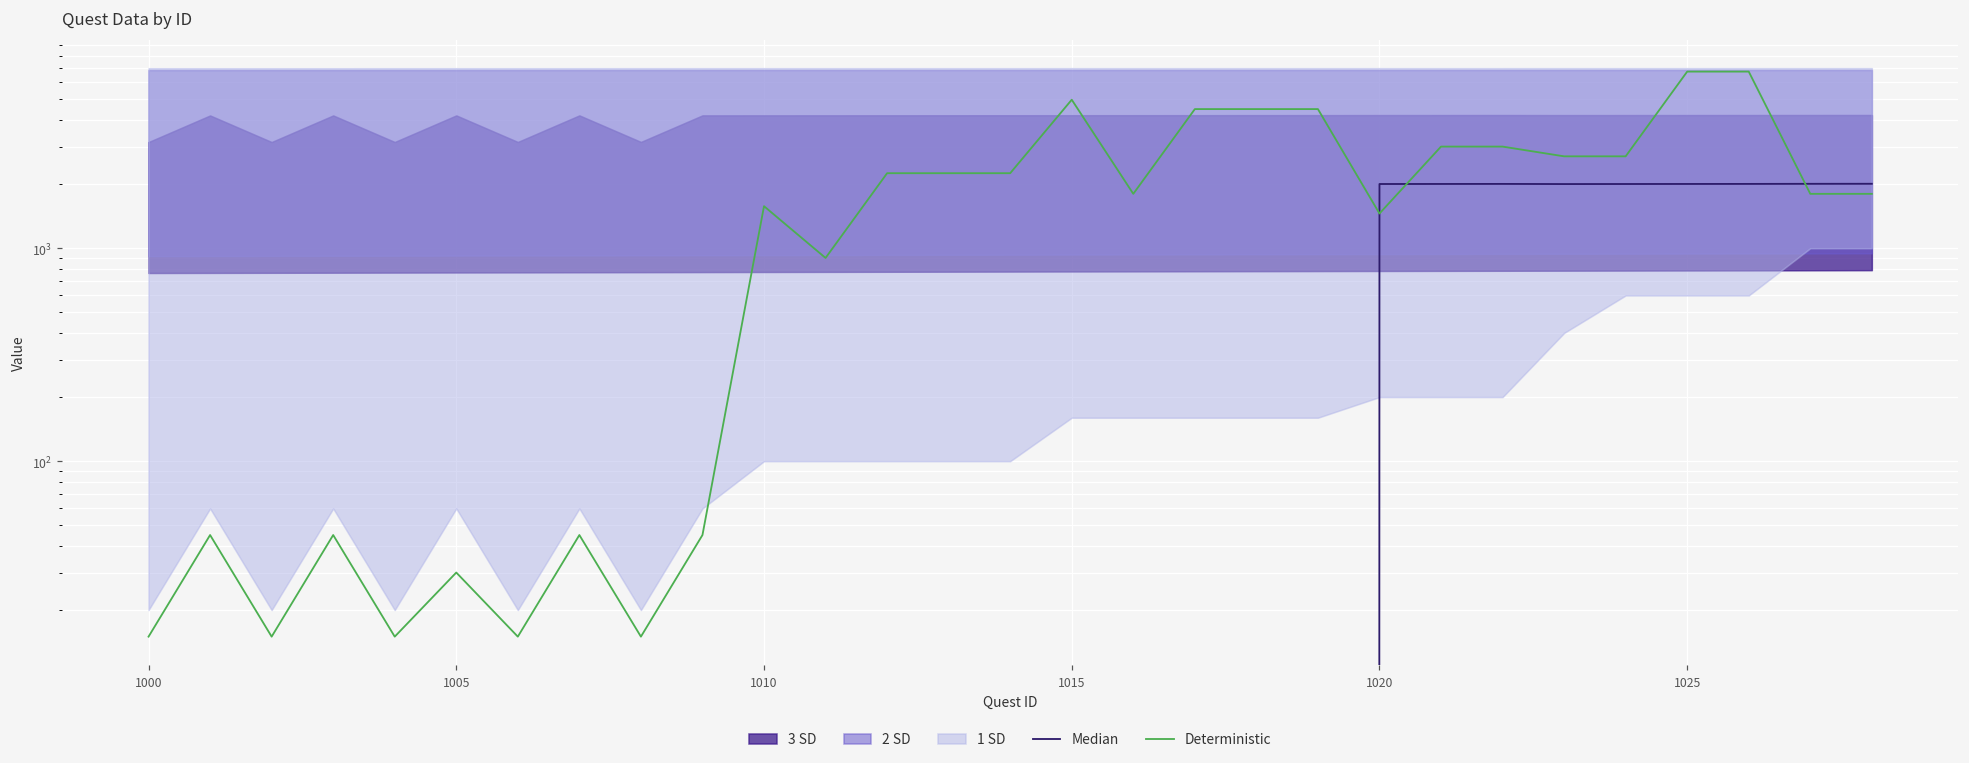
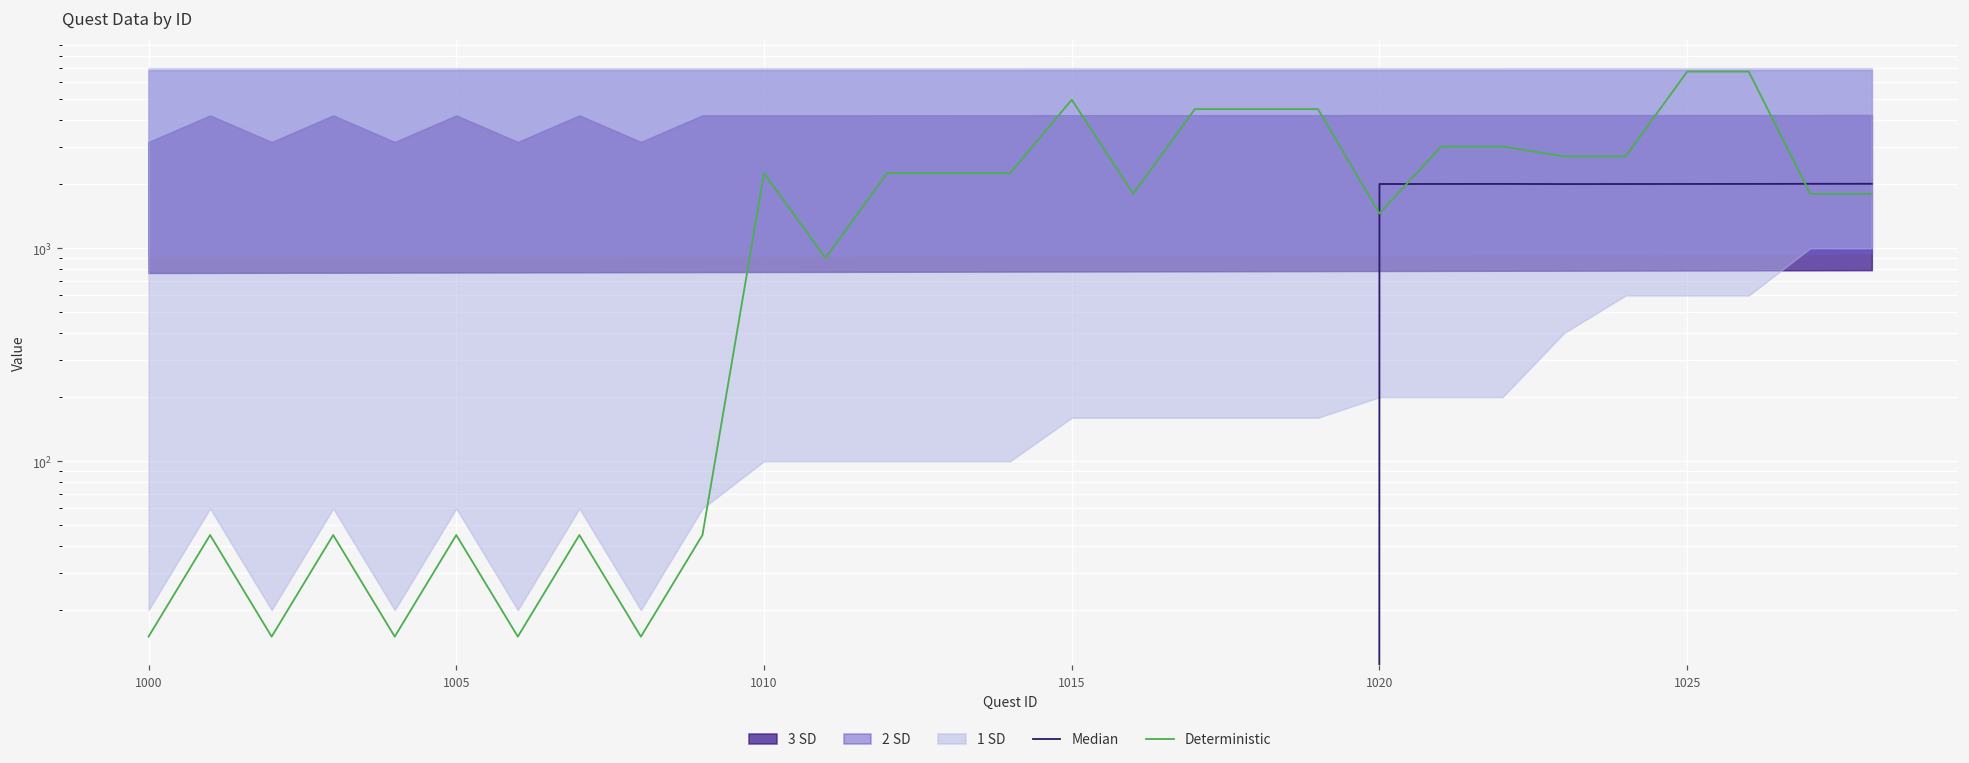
Deterministic, 1005: 30 -> 45
Deterministic, 1010: 1600 -> 2300
